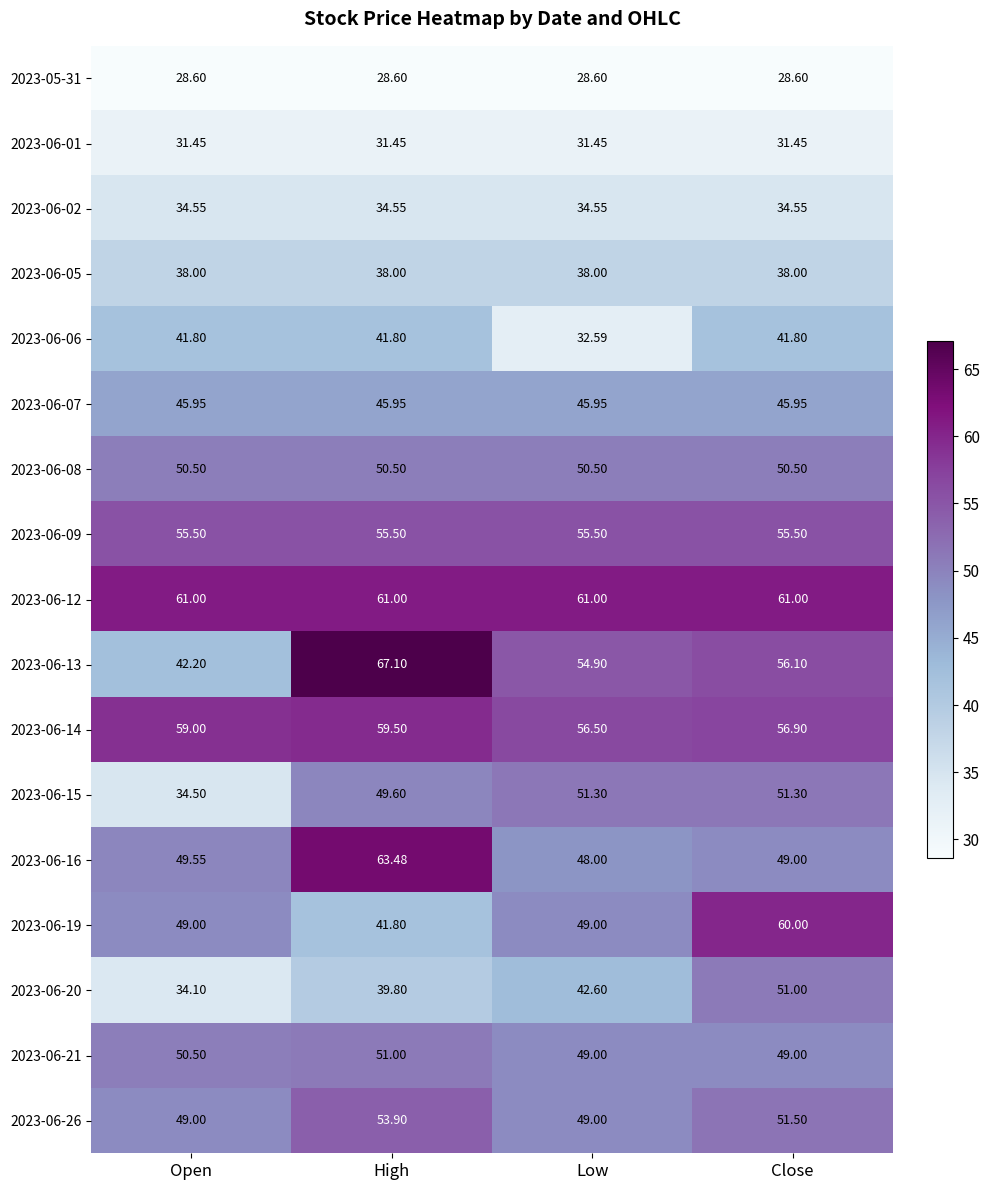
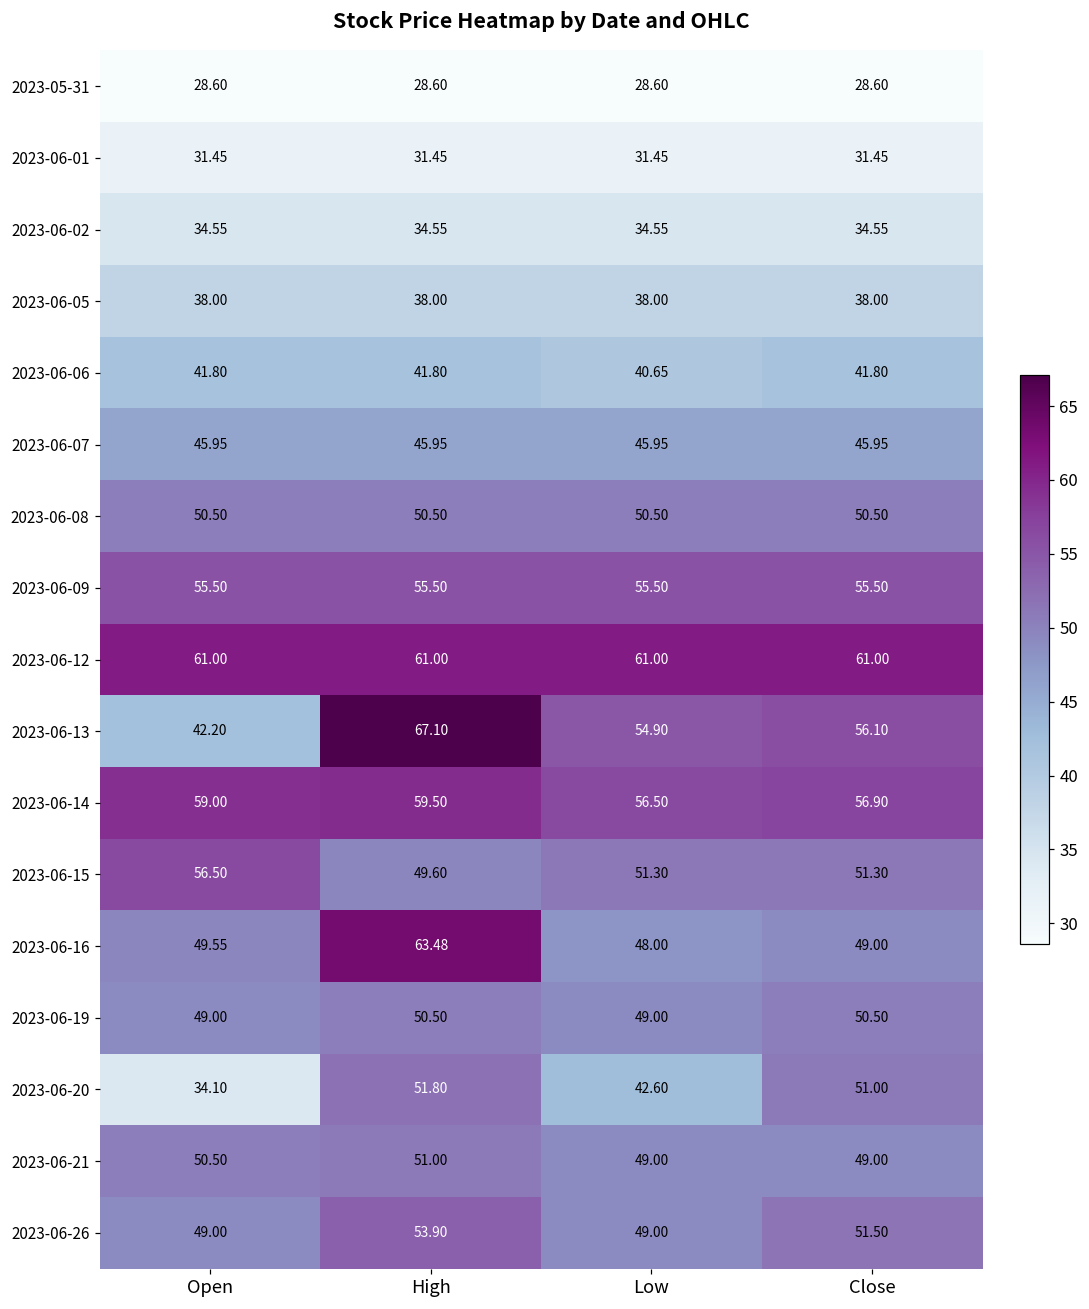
2023-06-06, Low: 32.59 -> 40.65
2023-06-15, Open: 34.50 -> 56.50
2023-06-19, High: 41.80 -> 50.50
2023-06-19, Close: 60.00 -> 50.50
2023-06-20, High: 39.80 -> 51.80
